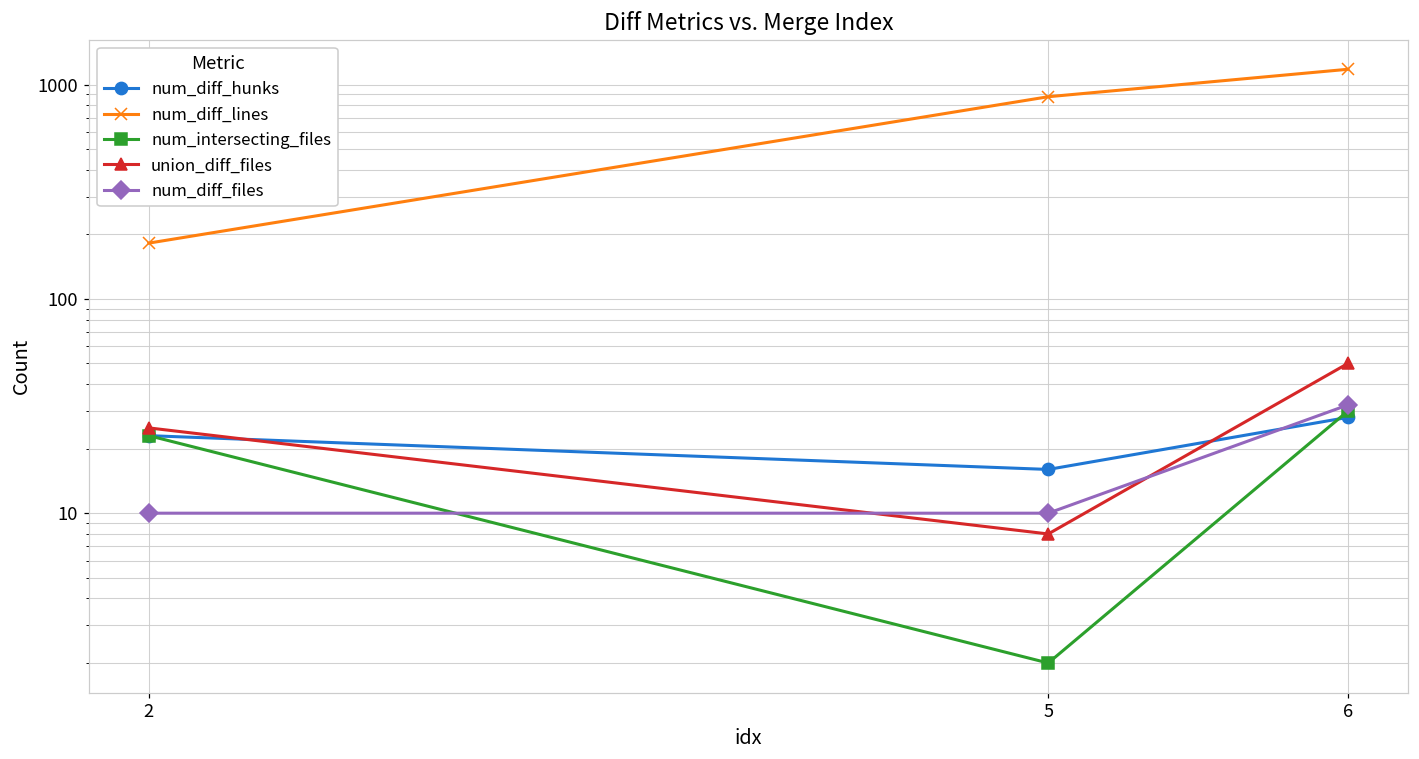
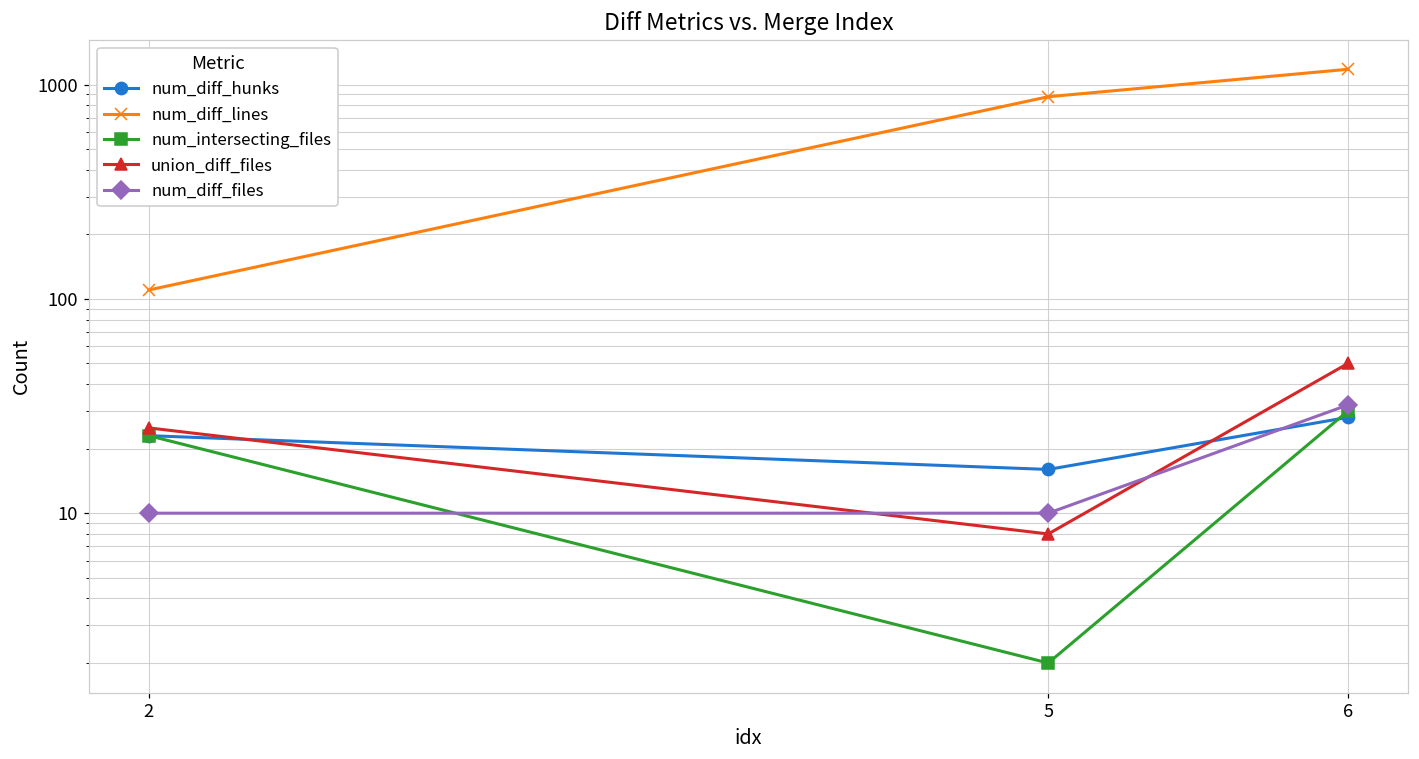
num_diff_lines, 2: 180 -> 110
